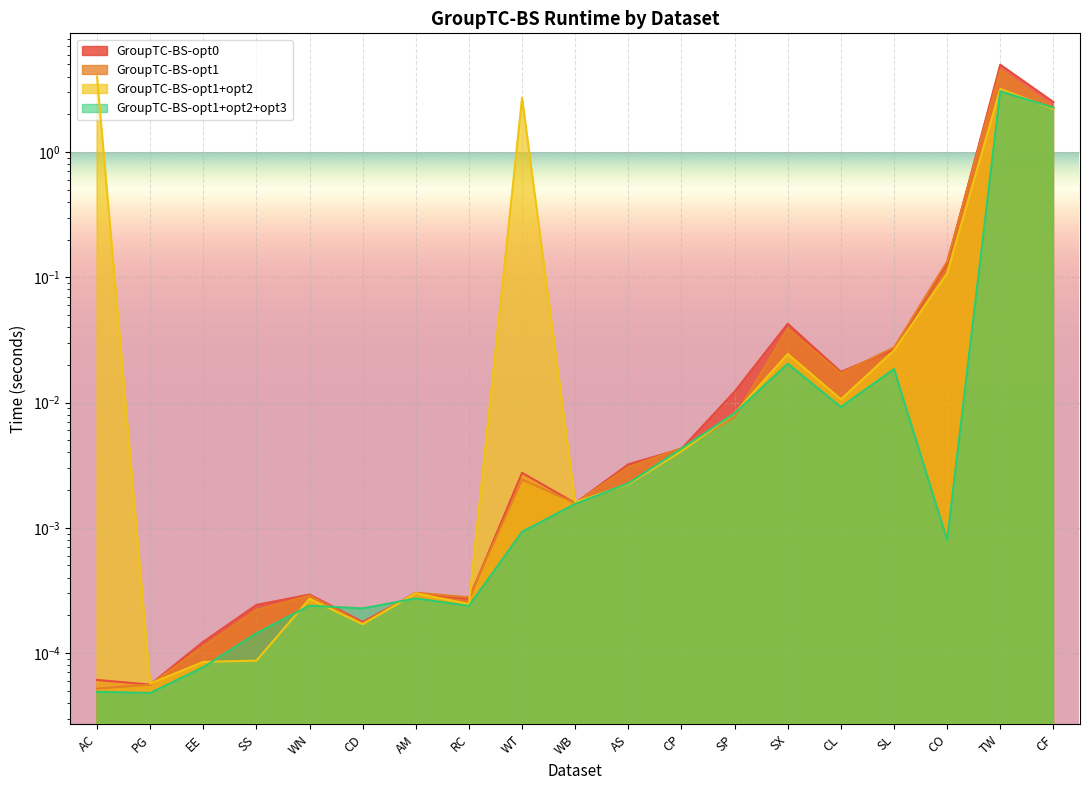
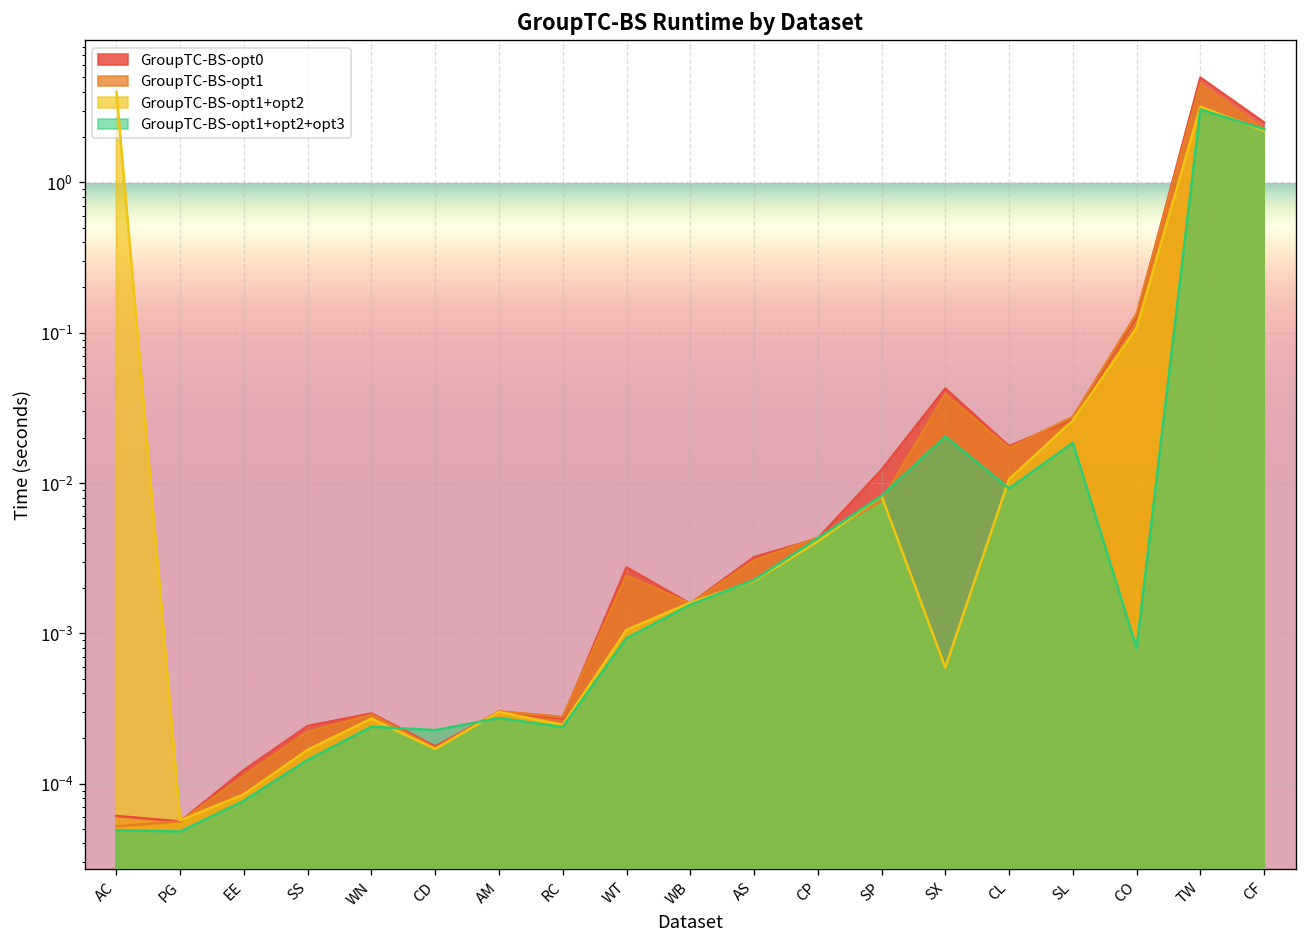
GroupTC-BS-opt1+opt2, SS: 0.00009 -> 0.00017
GroupTC-BS-opt1+opt2, WT: 2.7 -> 0.0011
GroupTC-BS-opt1+opt2, SX: 0.024 -> 0.0006
